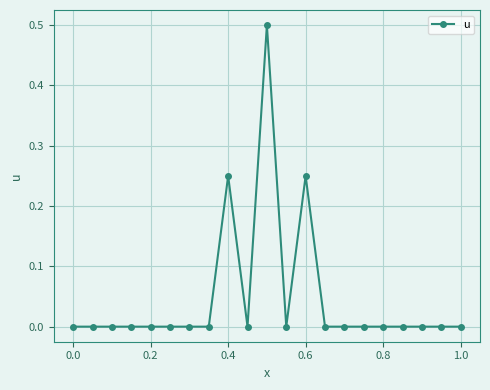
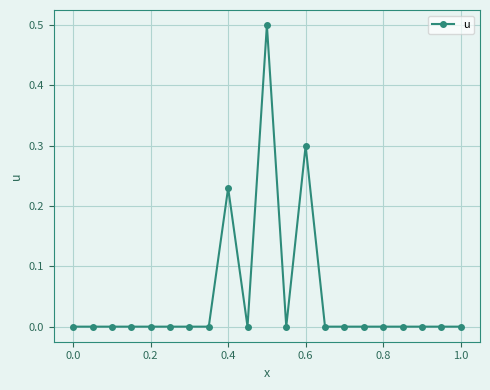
0.4: 0.25 -> 0.23
0.6: 0.25 -> 0.30
